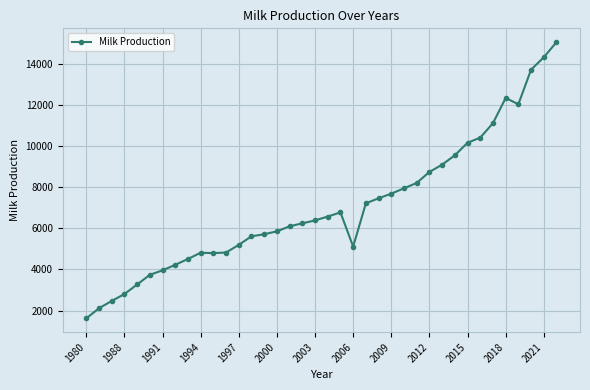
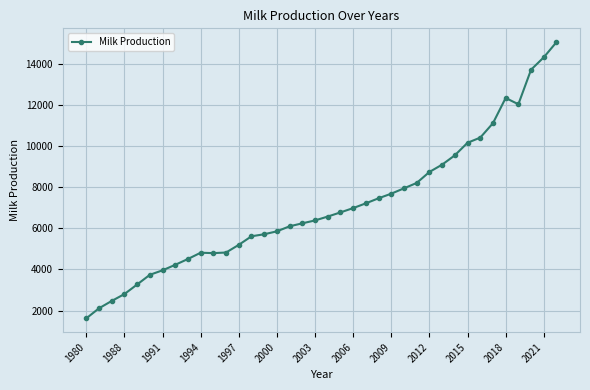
2006: 5100 -> 7000
